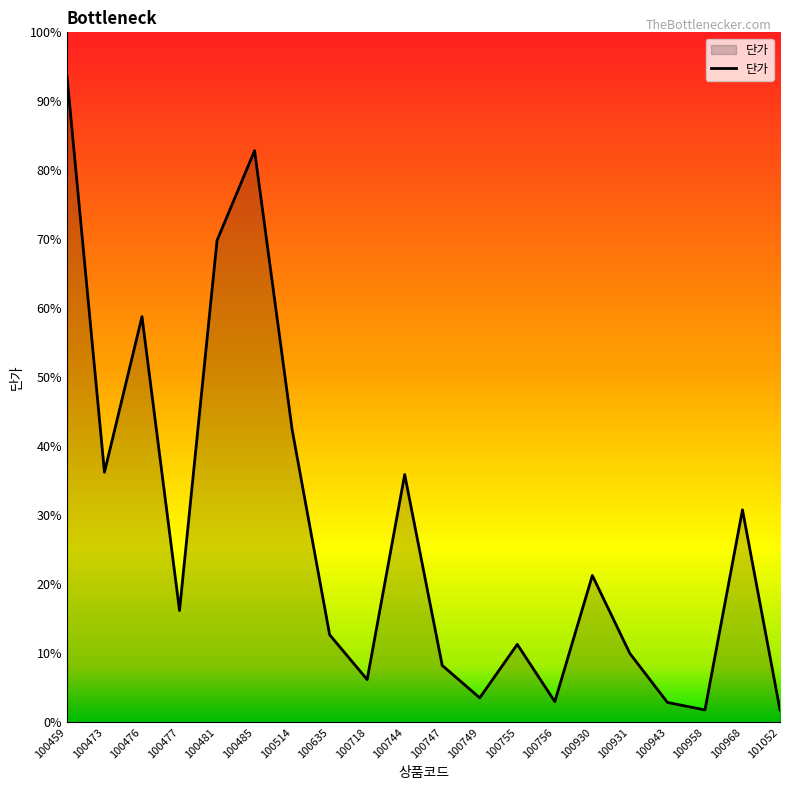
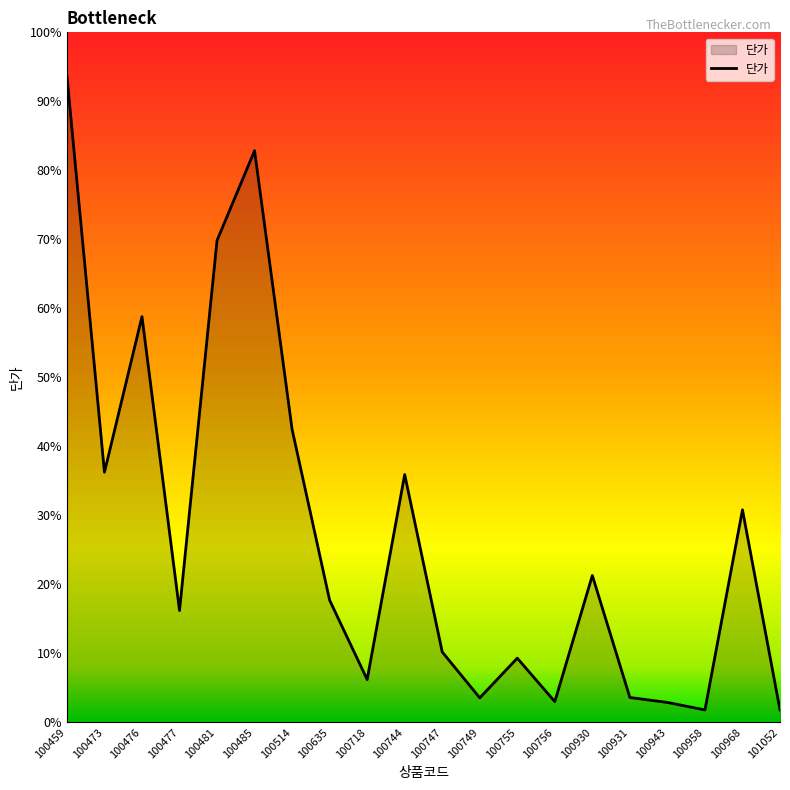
100635: 13% -> 18%
100747: 8% -> 10%
100755: 11% -> 9%
100931: 10% -> 4%
